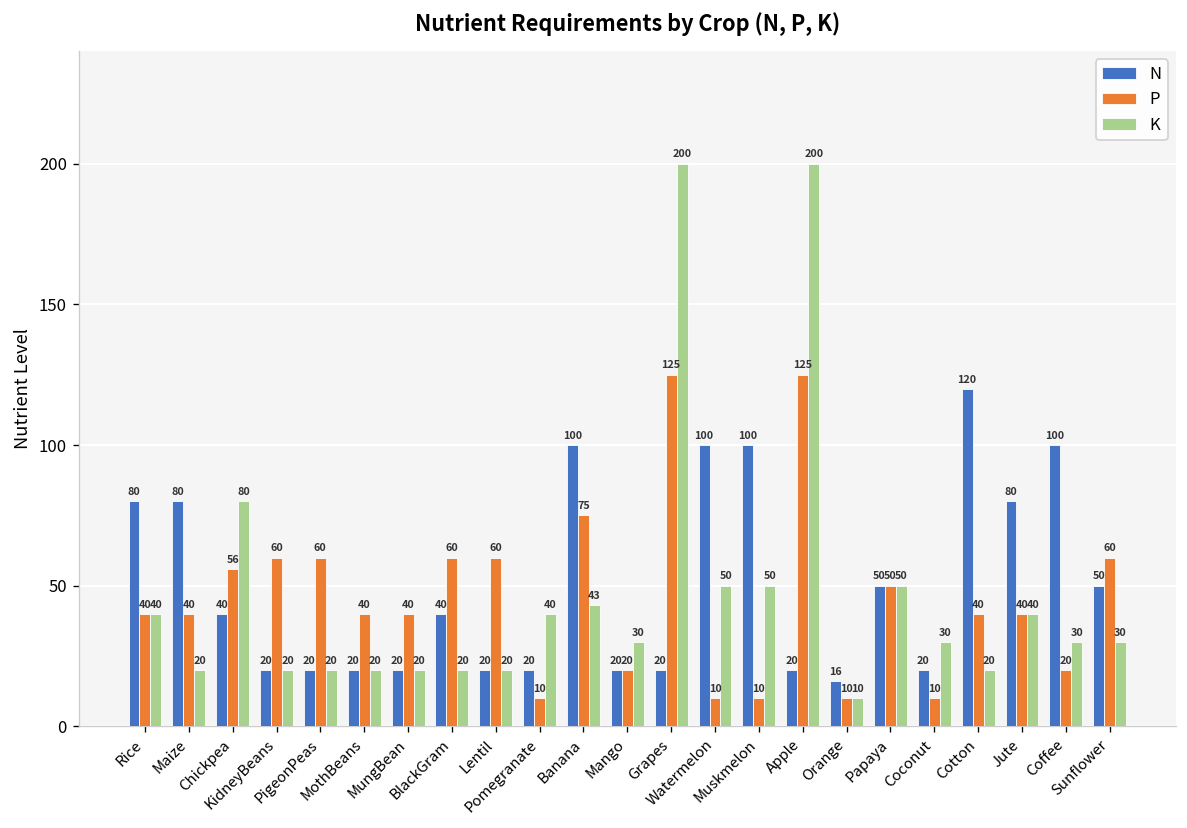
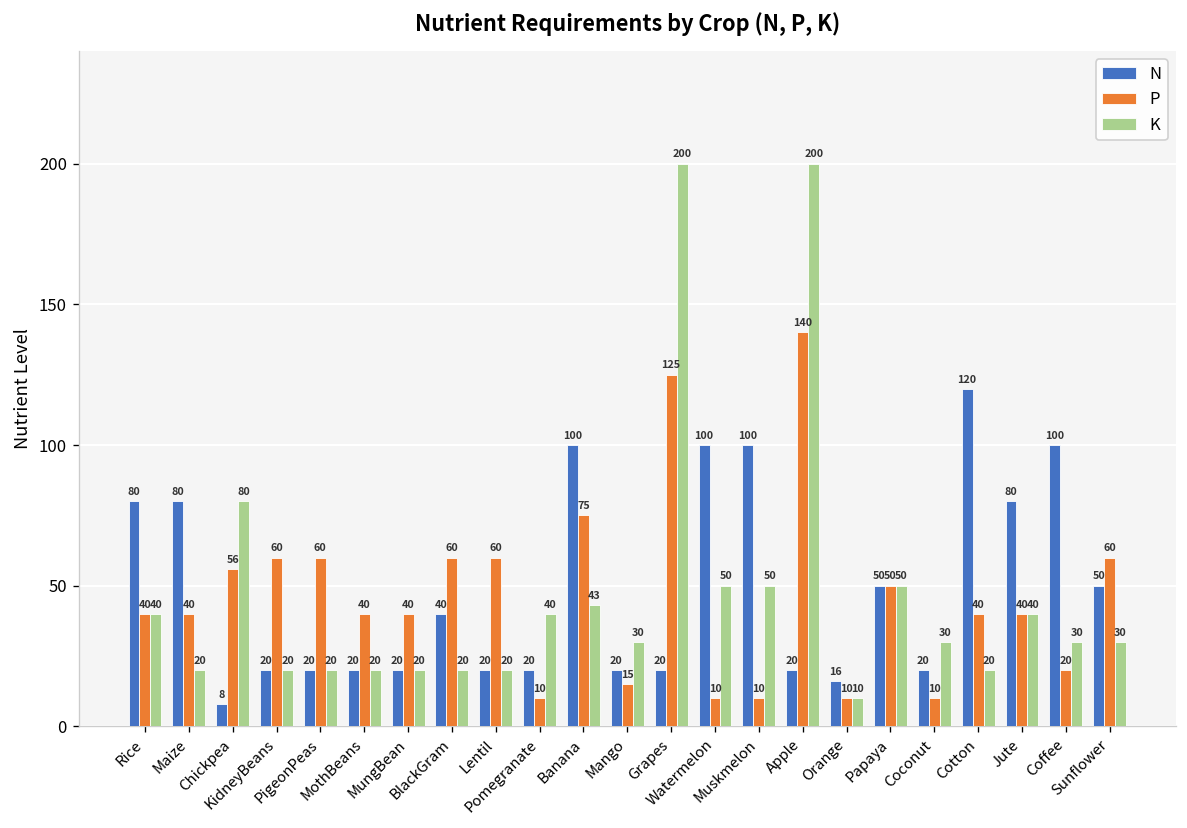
N, Chickpea: 40 -> 8
P, Mango: 20 -> 15
P, Apple: 125 -> 140
